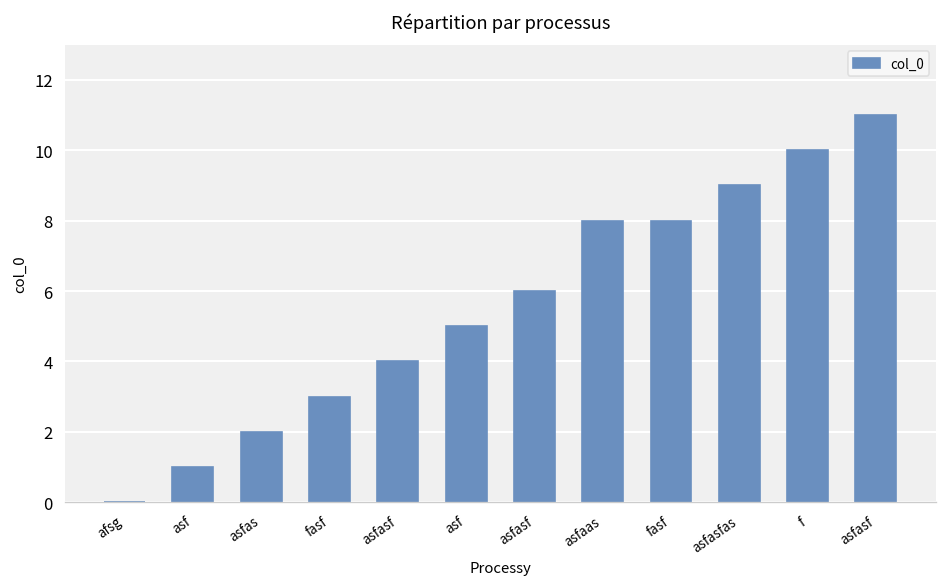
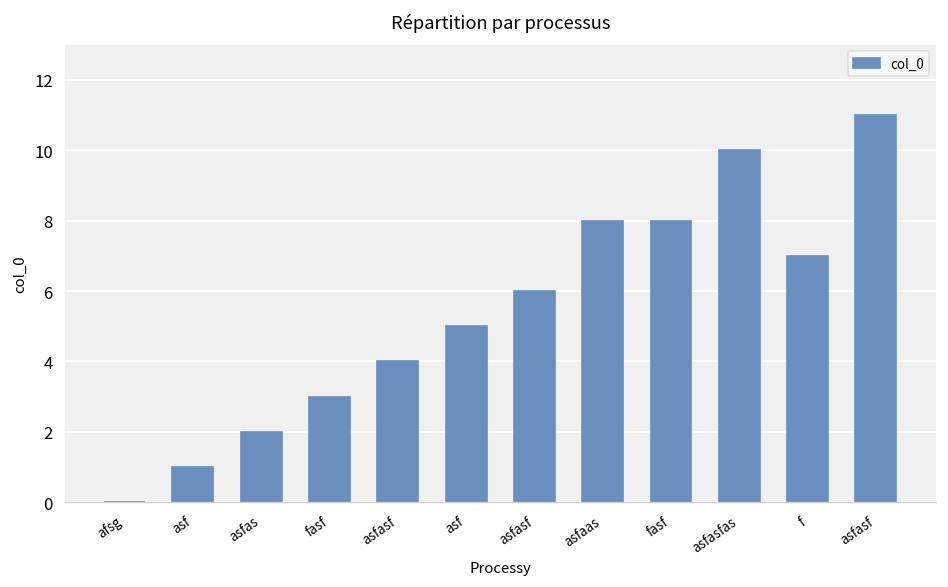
asfasfas: 9 -> 10
f: 10 -> 7
